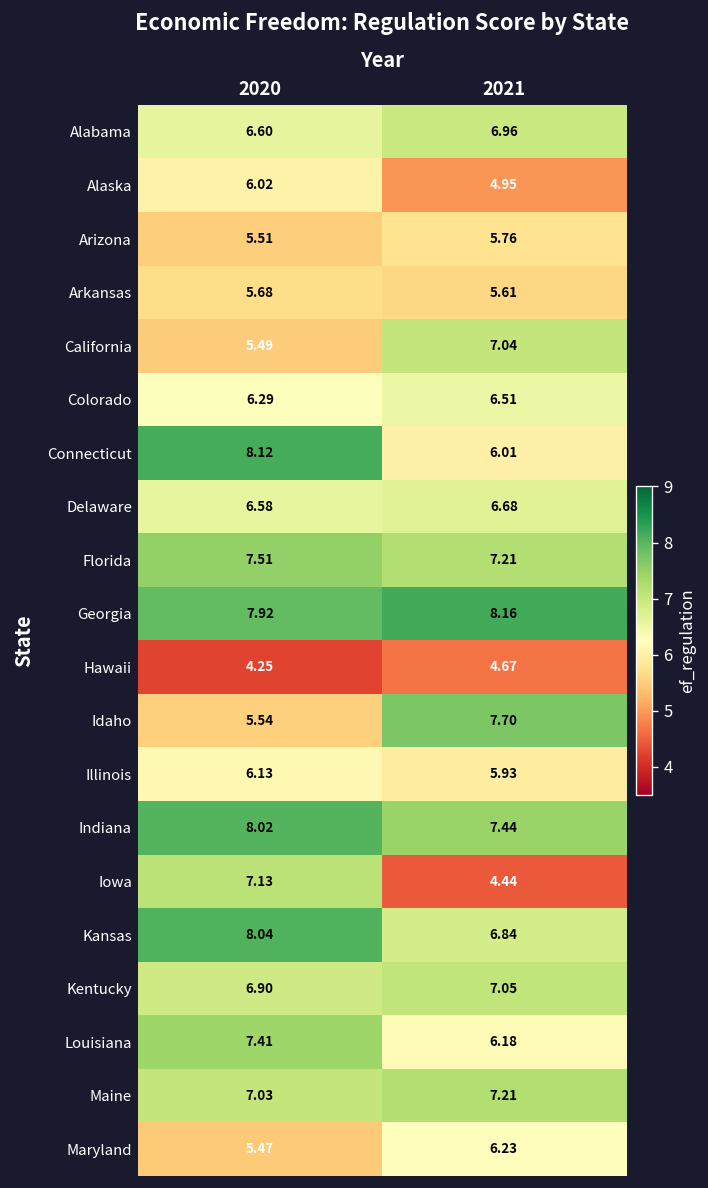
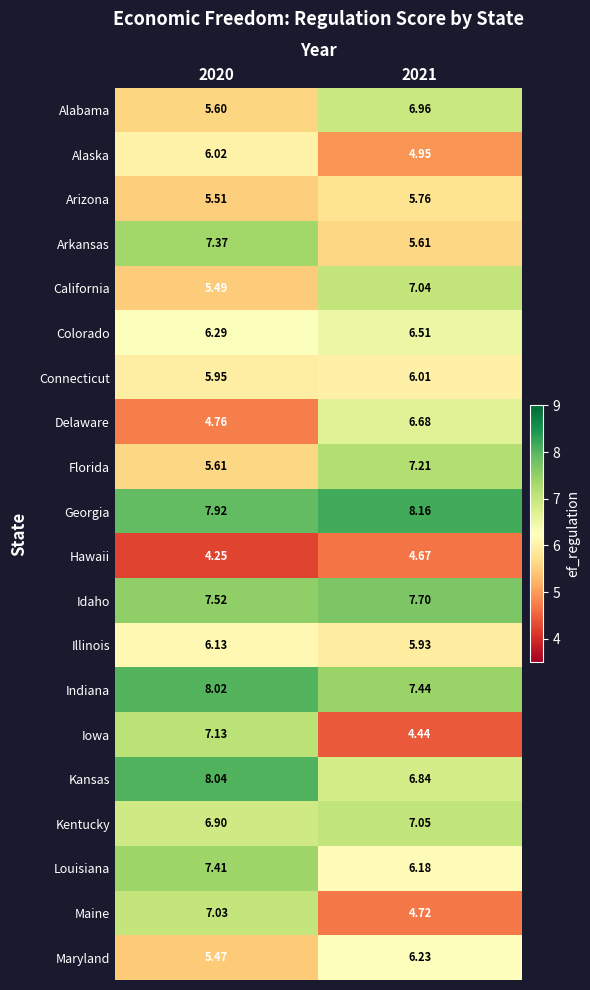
Alabama, 2020: 6.60 -> 5.60
Arkansas, 2020: 5.68 -> 7.37
Connecticut, 2020: 8.12 -> 5.95
Delaware, 2020: 6.58 -> 4.76
Florida, 2020: 7.51 -> 5.61
Idaho, 2020: 5.54 -> 7.52
Maine, 2021: 7.21 -> 4.72
